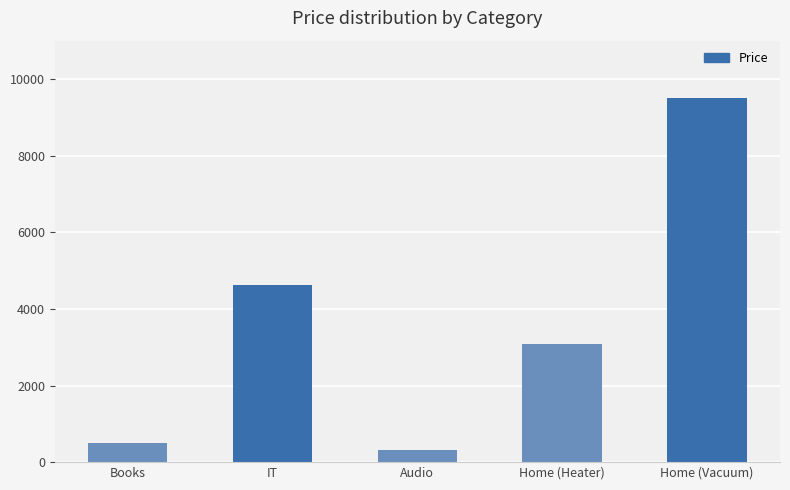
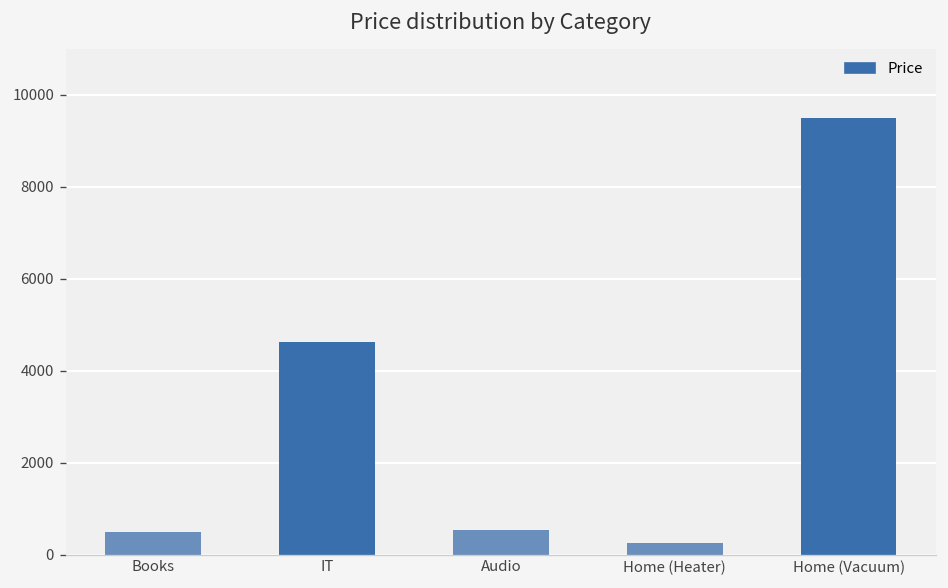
Audio: 300 -> 500
Home (Heater): 3100 -> 200
